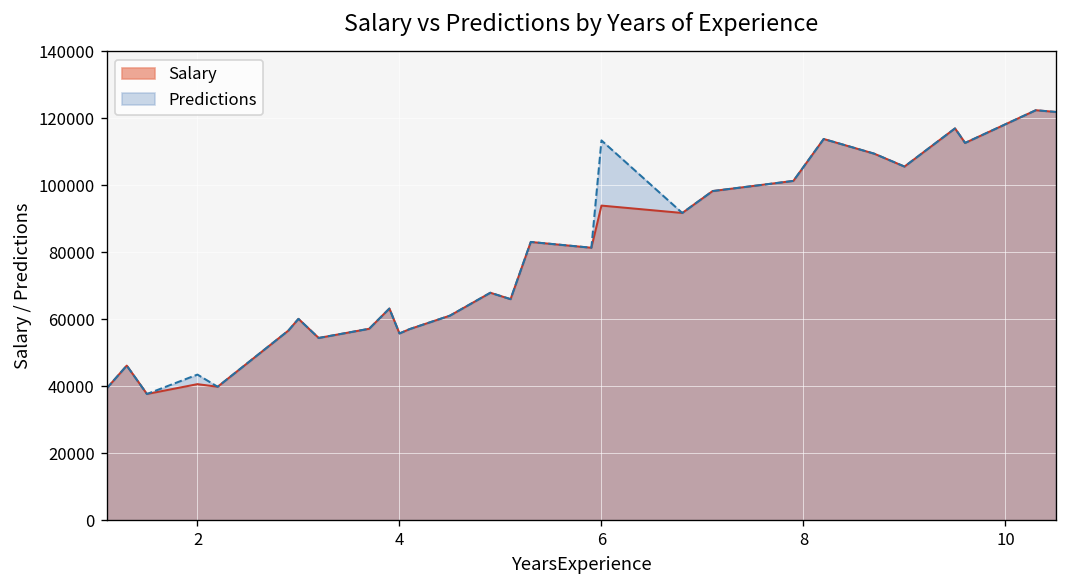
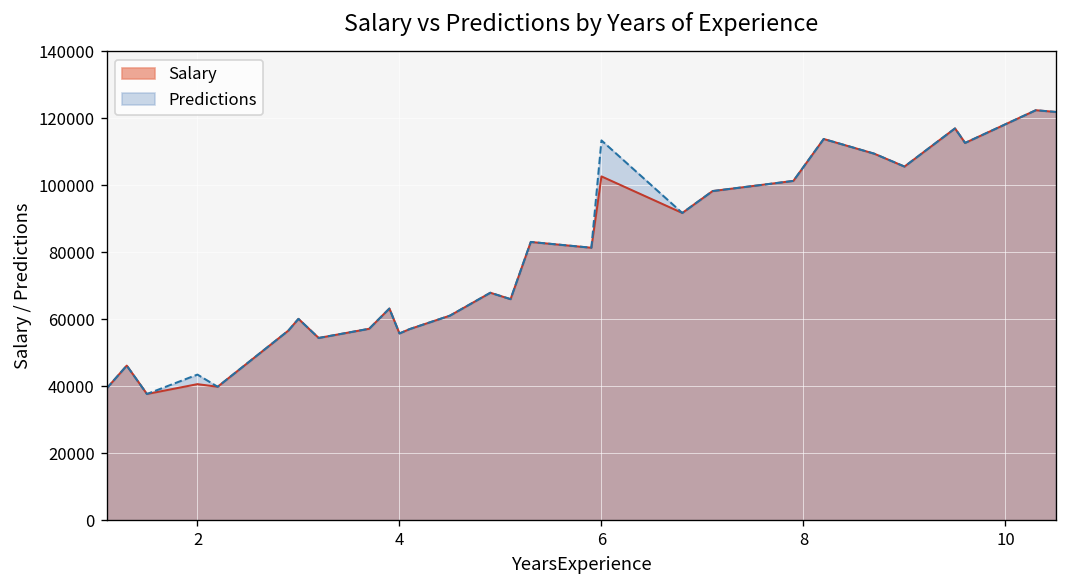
Salary, 6: 94000 -> 103000
